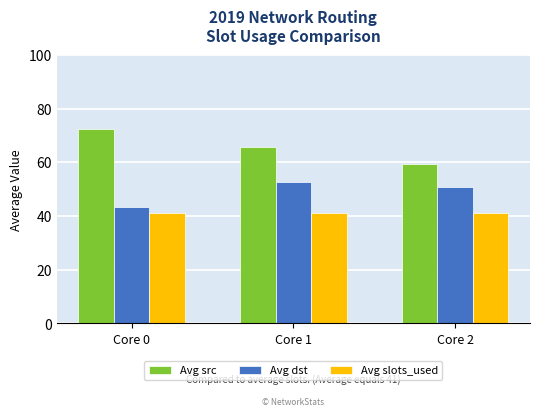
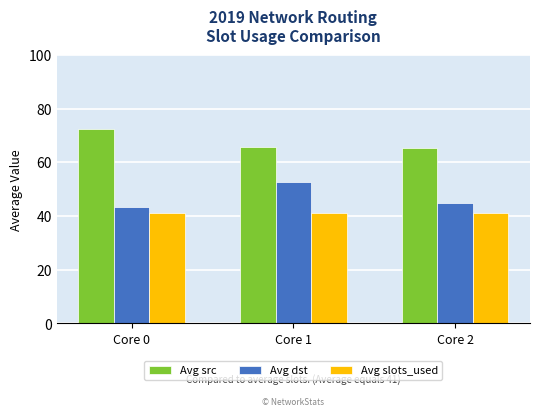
Avg src, Core 2: 59 -> 65
Avg dst, Core 2: 51 -> 45
